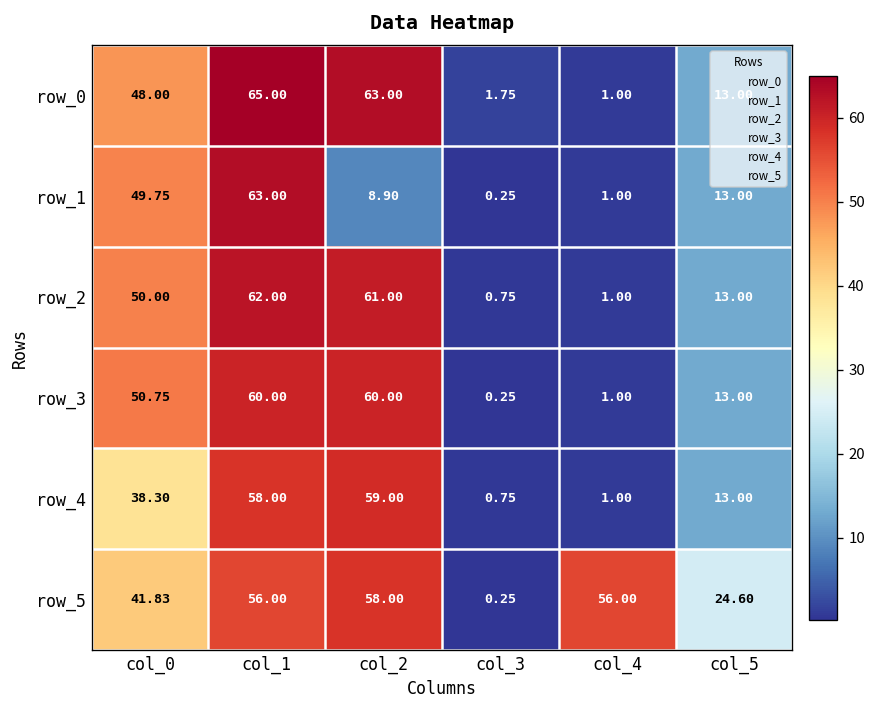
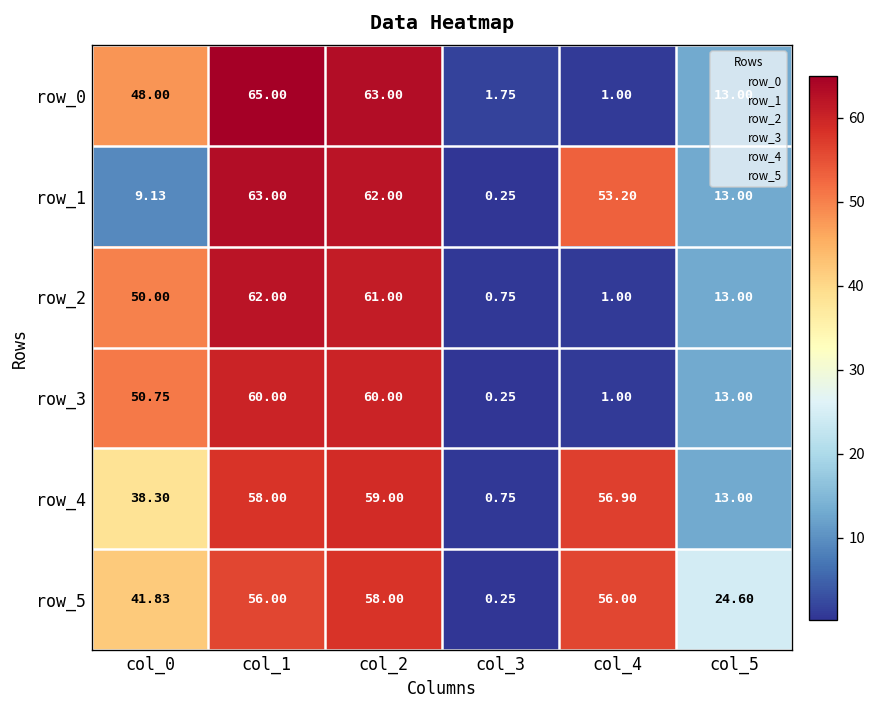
row_1, col_0: 49.75 -> 9.13
row_1, col_2: 8.90 -> 62.00
row_1, col_4: 1.00 -> 53.20
row_4, col_4: 1.00 -> 56.90
